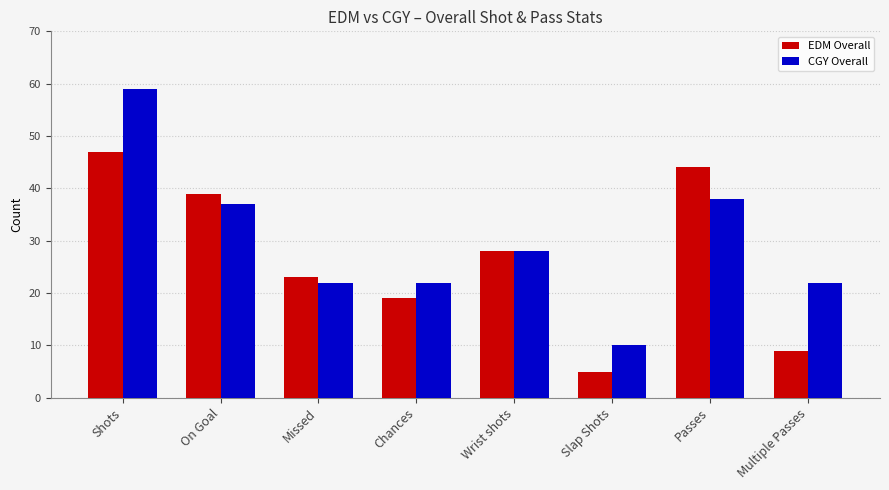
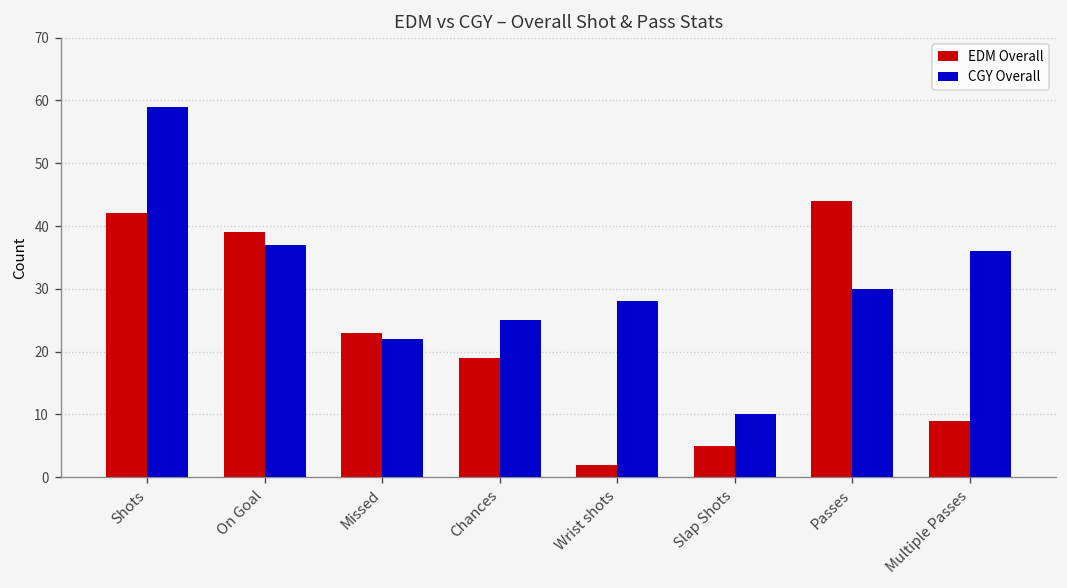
EDM Overall, Shots: 47 -> 42
CGY Overall, Chances: 22 -> 25
EDM Overall, Wrist shots: 28 -> 2
CGY Overall, Passes: 38 -> 30
CGY Overall, Multiple Passes: 22 -> 36
